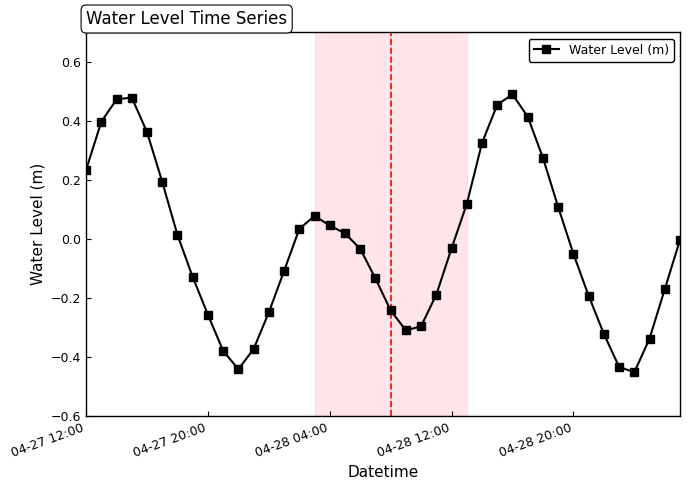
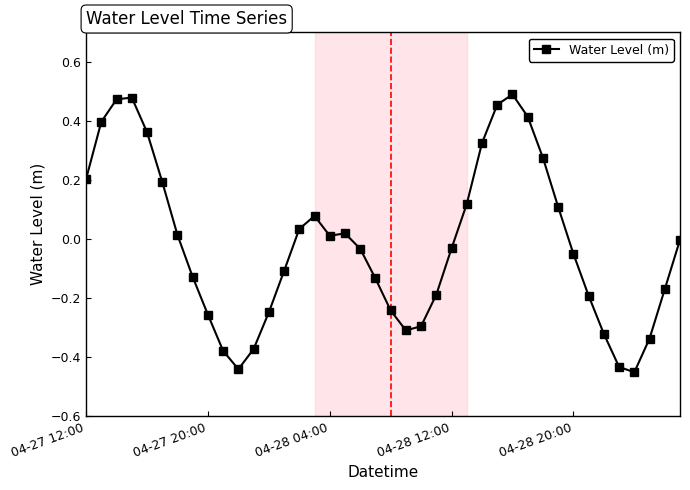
04-27 12:00: 0.23 -> 0.20
04-28 04:00: 0.05 -> 0.01
